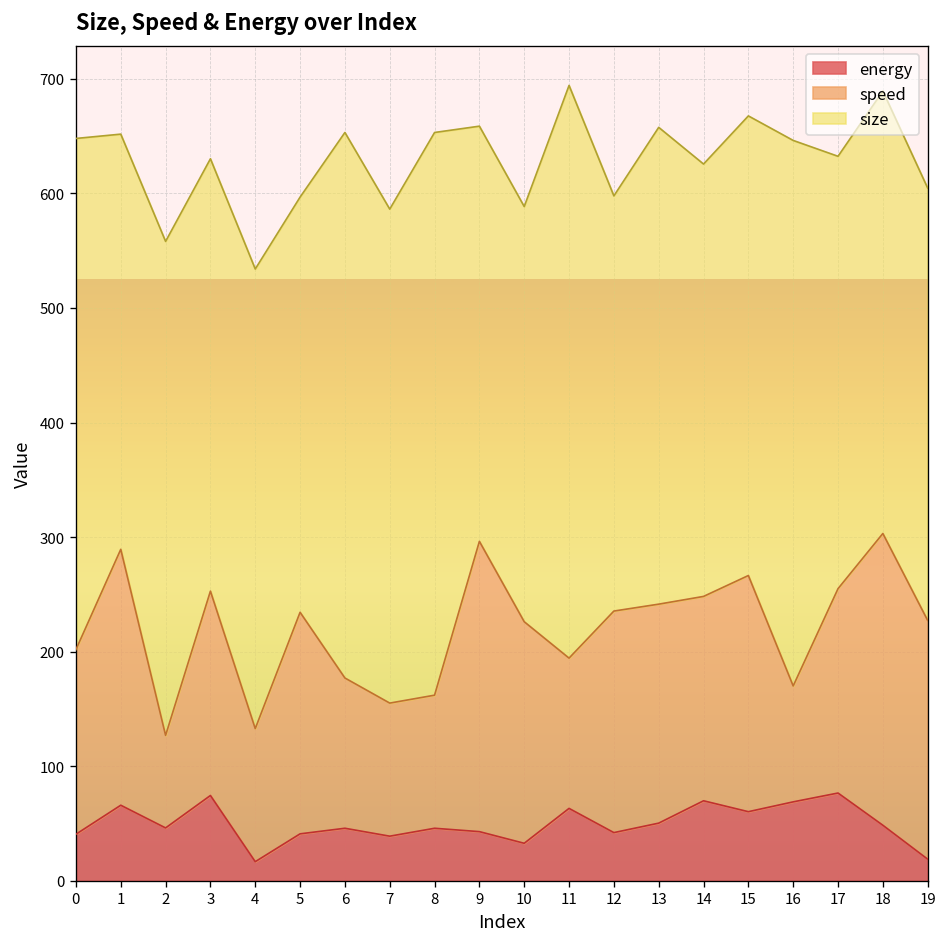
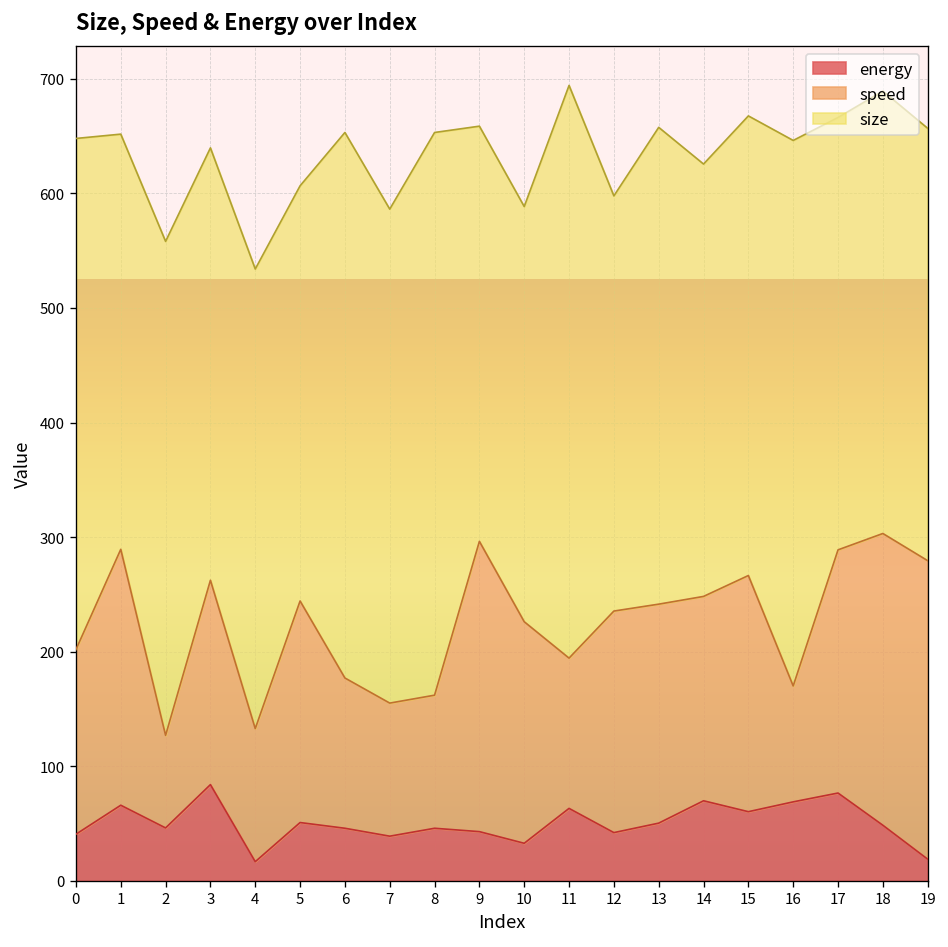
energy, 3: 70 -> 80
energy, 5: 40 -> 50
speed, 17: 180 -> 210
speed, 19: 210 -> 260
